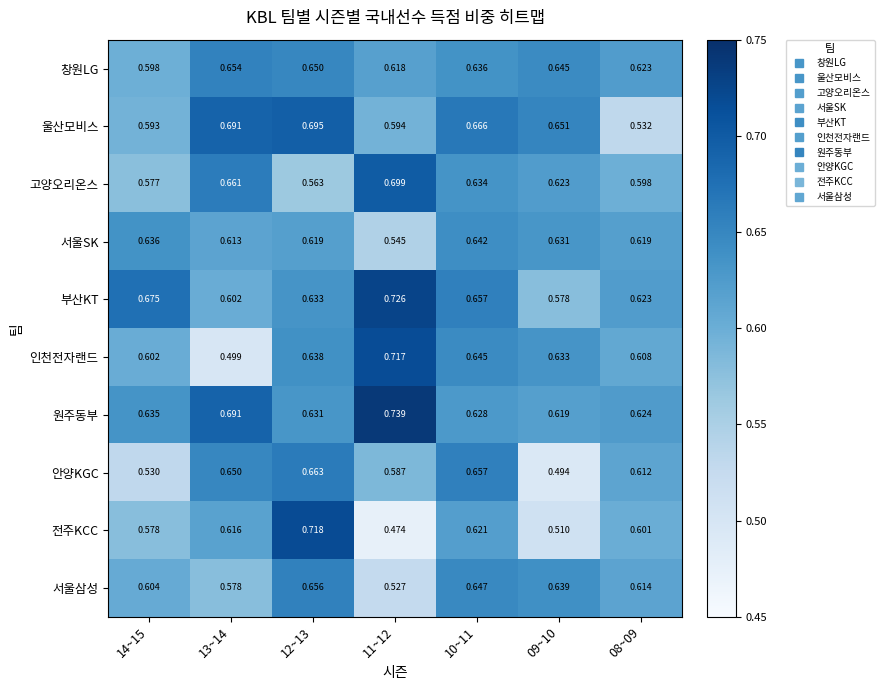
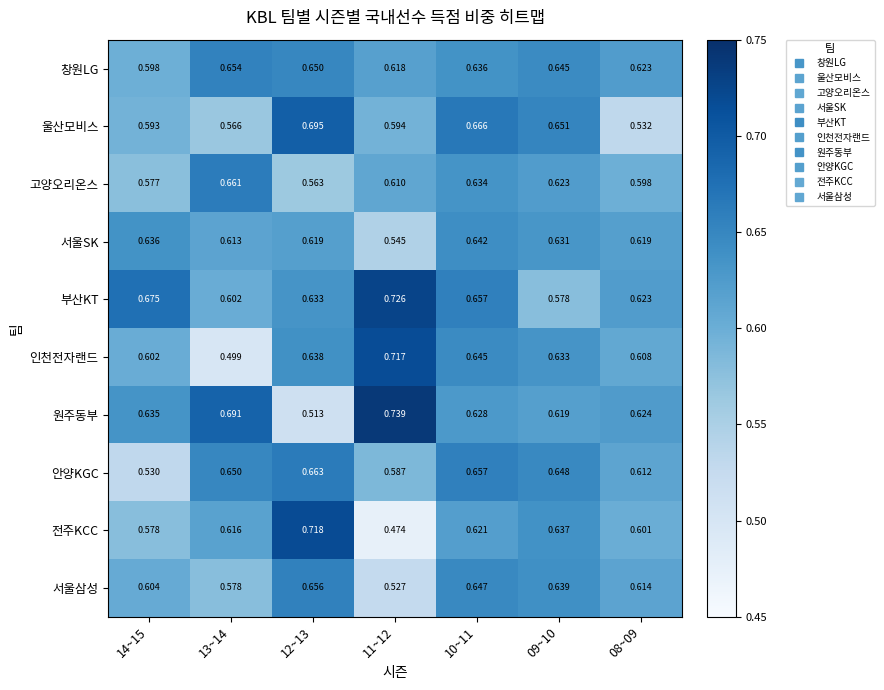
울산모비스, 13~14: 0.691 -> 0.566
고양오리온스, 11~12: 0.699 -> 0.610
원주동부, 12~13: 0.631 -> 0.513
안양KGC, 09~10: 0.494 -> 0.648
전주KCC, 09~10: 0.510 -> 0.637
